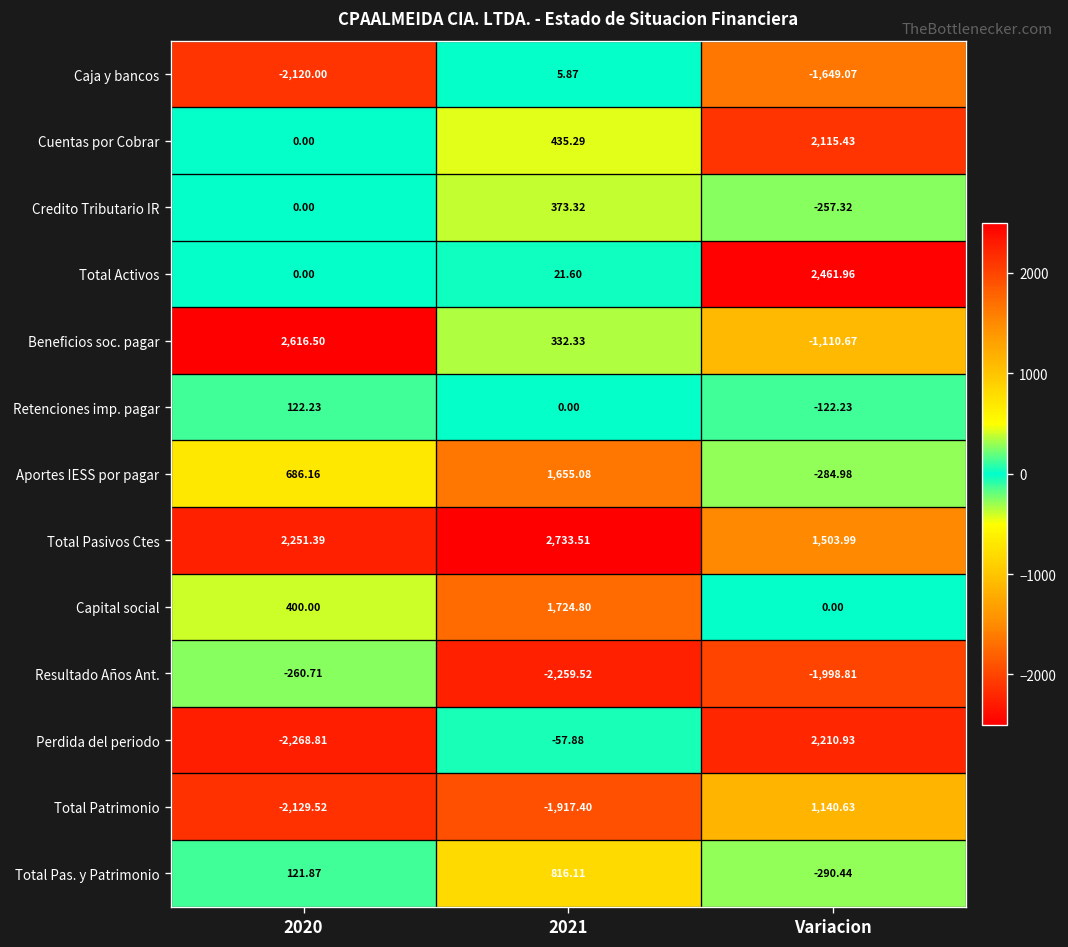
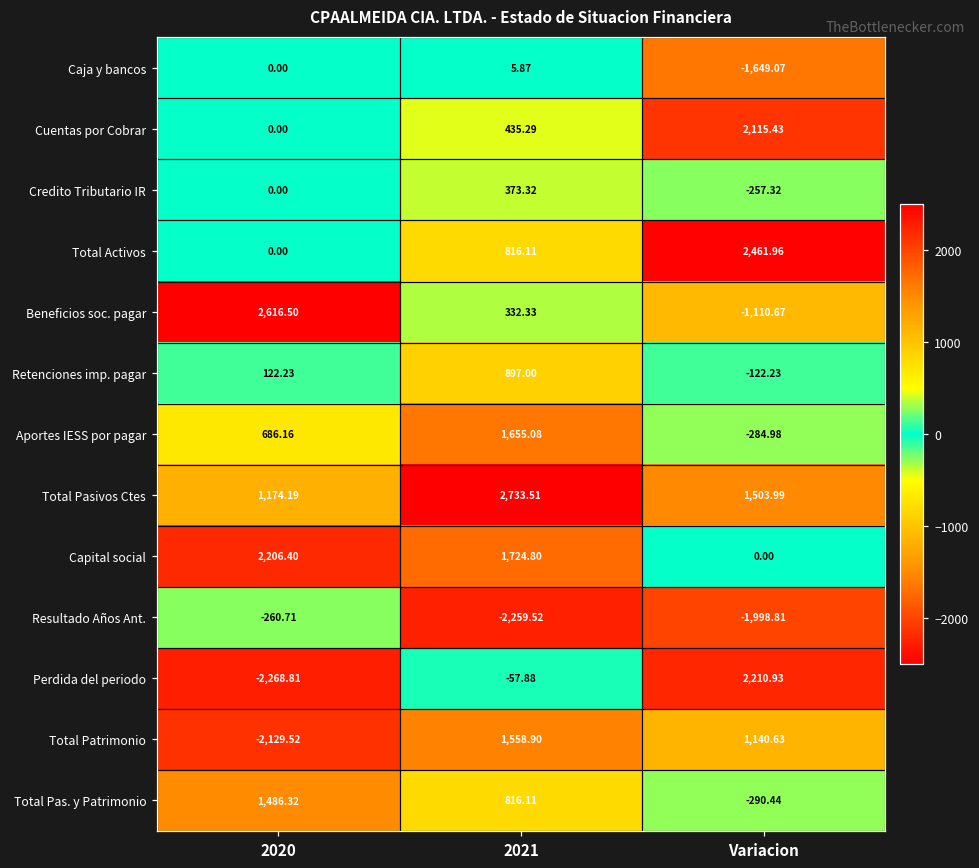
Caja y bancos, 2020: -2,120.00 -> 0.00
Total Activos, 2021: 21.60 -> 816.11
Retenciones imp. pagar, 2021: 0.00 -> 897.00
Total Pasivos Ctes, 2020: 2,251.39 -> 1,174.19
Capital social, 2020: 400.00 -> 2,206.40
Total Patrimonio, 2021: -1,917.40 -> 1,558.90
Total Pas. y Patrimonio, 2020: 121.87 -> 1,486.32
